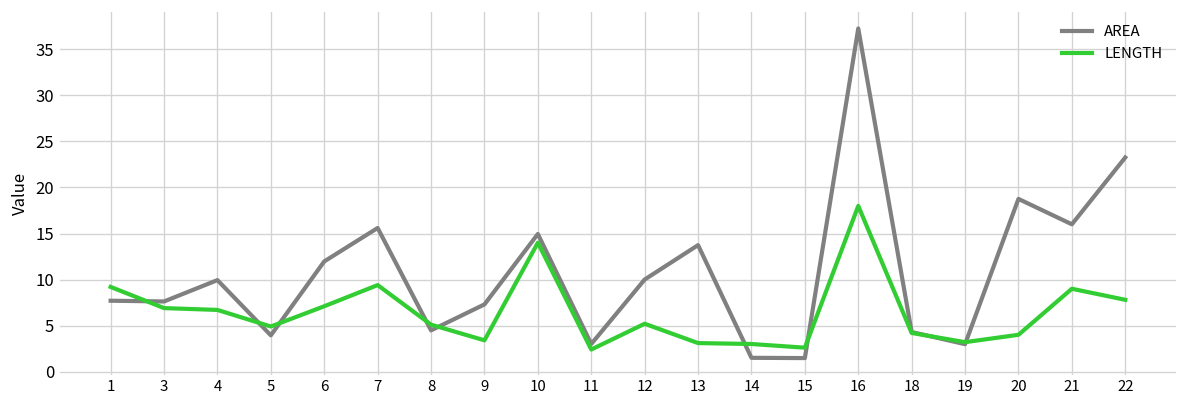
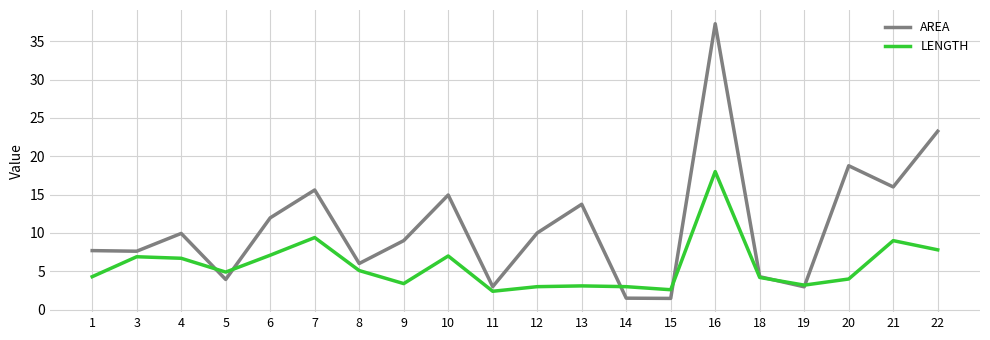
LENGTH, 1: 9 -> 4
AREA, 8: 4 -> 6
AREA, 9: 7 -> 9
LENGTH, 10: 14 -> 7
LENGTH, 12: 5 -> 3
